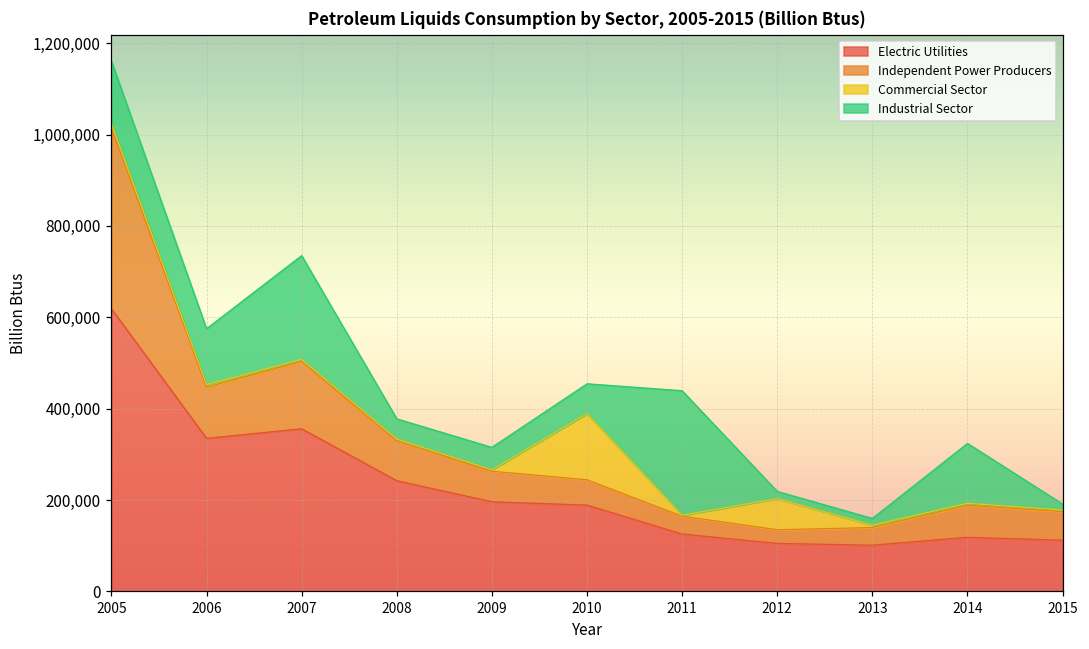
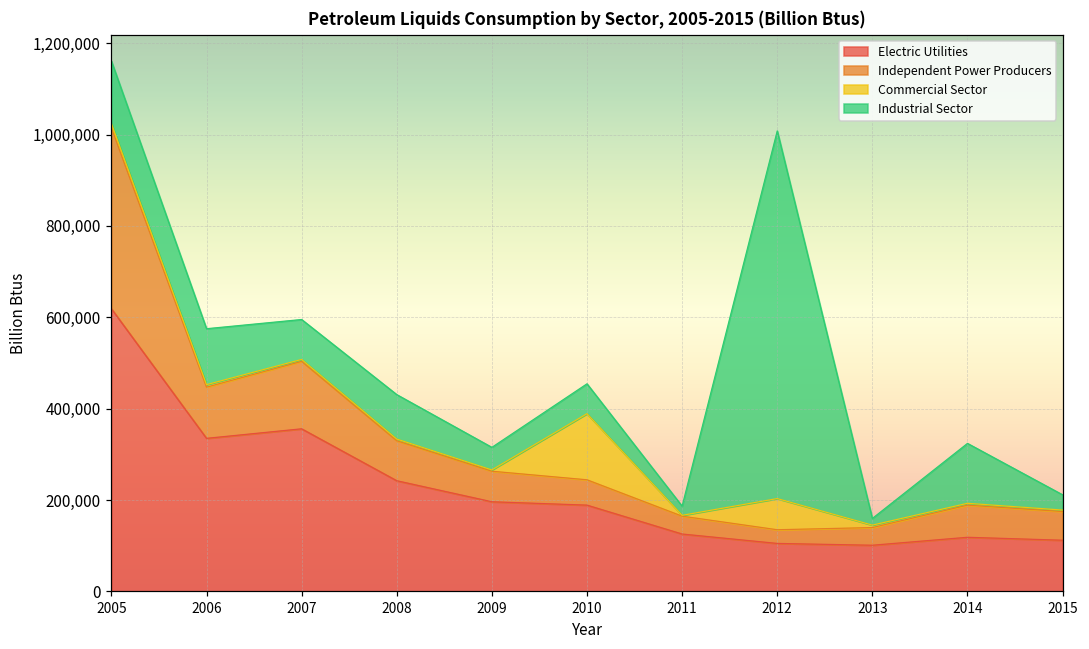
Industrial Sector, 2007: 230,000 -> 90,000
Industrial Sector, 2008: 40,000 -> 100,000
Industrial Sector, 2011: 270,000 -> 20,000
Industrial Sector, 2012: 20,000 -> 800,000
Industrial Sector, 2015: 10,000 -> 30,000
